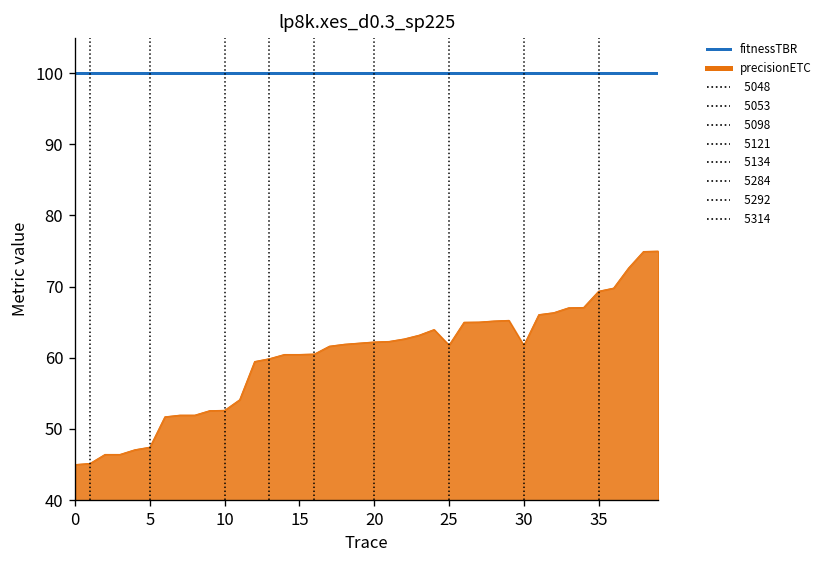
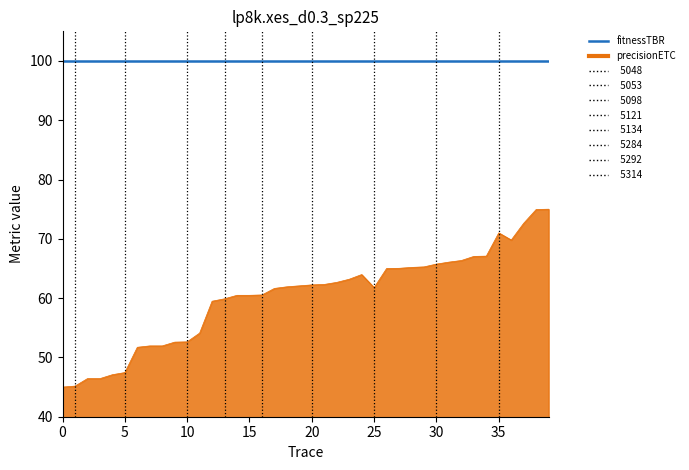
precisionETC, 30: 62 -> 66
precisionETC, 35: 69 -> 71
